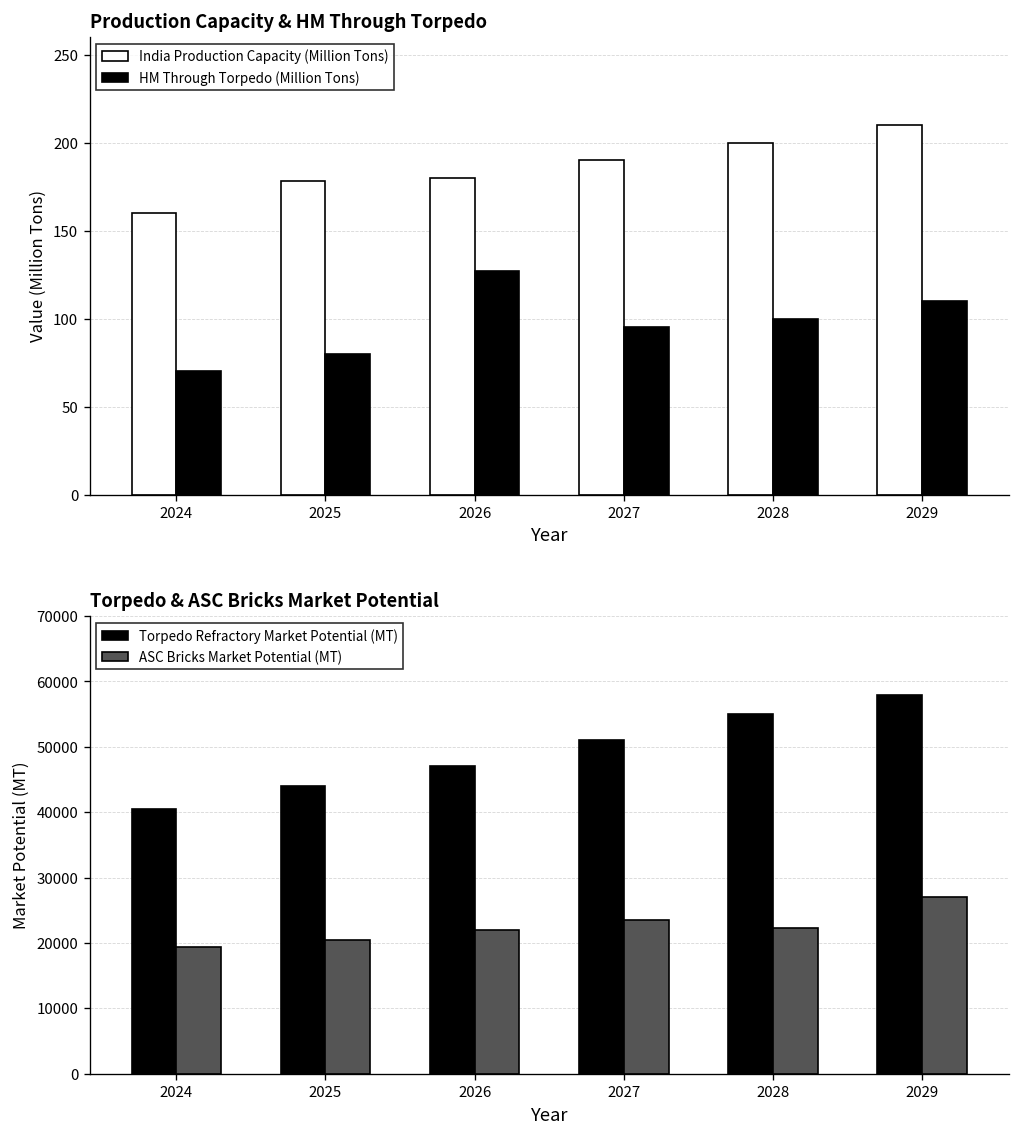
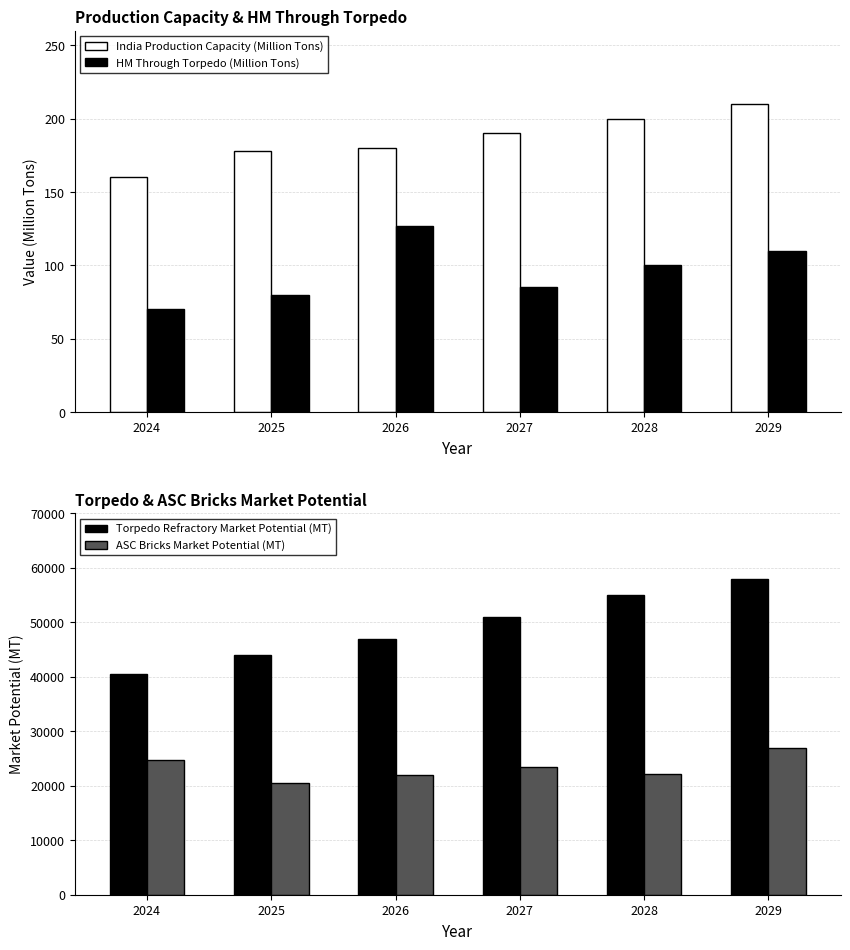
Production Capacity & HM Through Torpedo, HM Through Torpedo (Million Tons), 2027: 95 -> 85
Torpedo & ASC Bricks Market Potential, ASC Bricks Market Potential (MT), 2024: 19000 -> 25000
